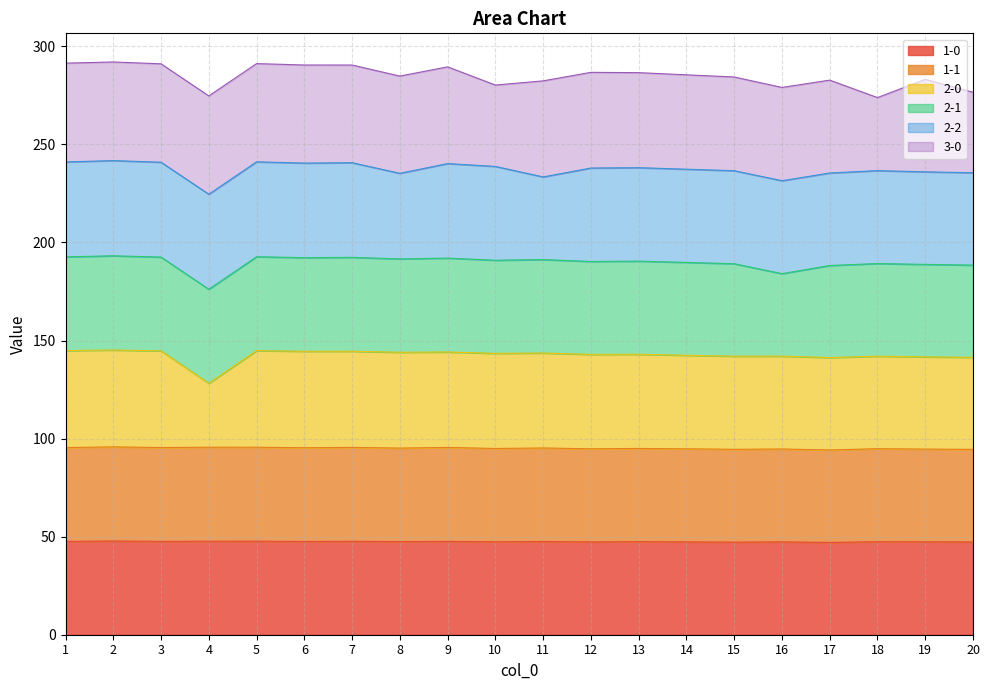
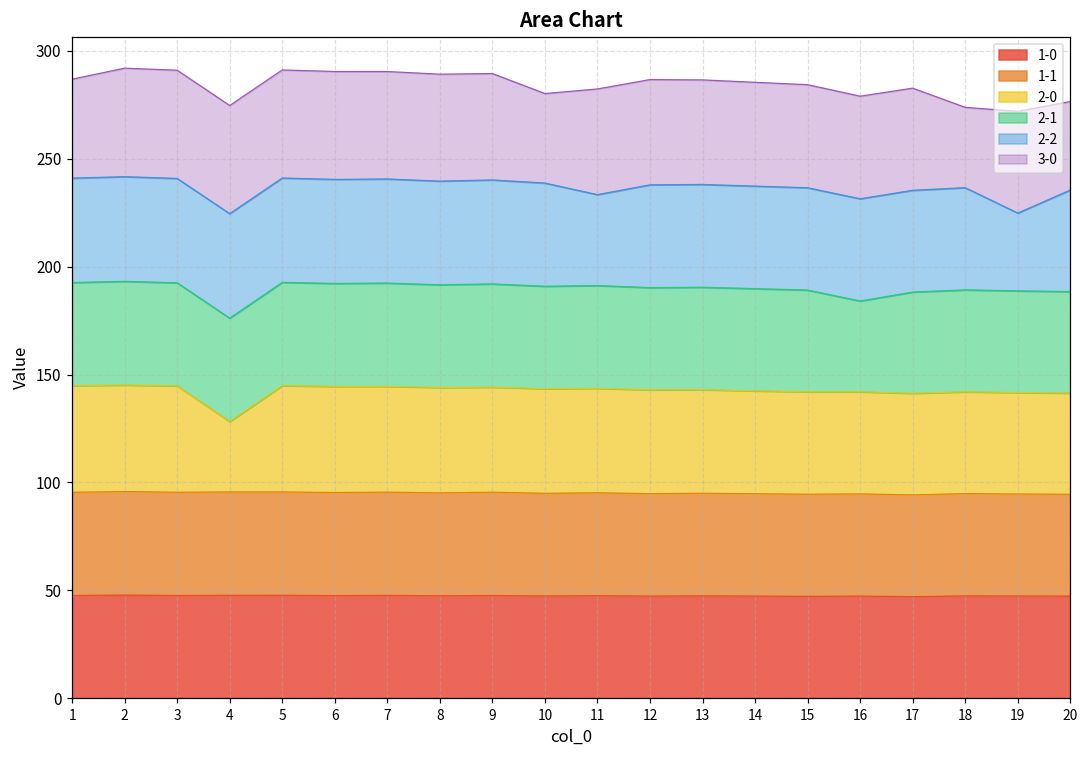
3-0, 1: 50 -> 46
2-2, 8: 44 -> 48
2-2, 19: 47 -> 36
